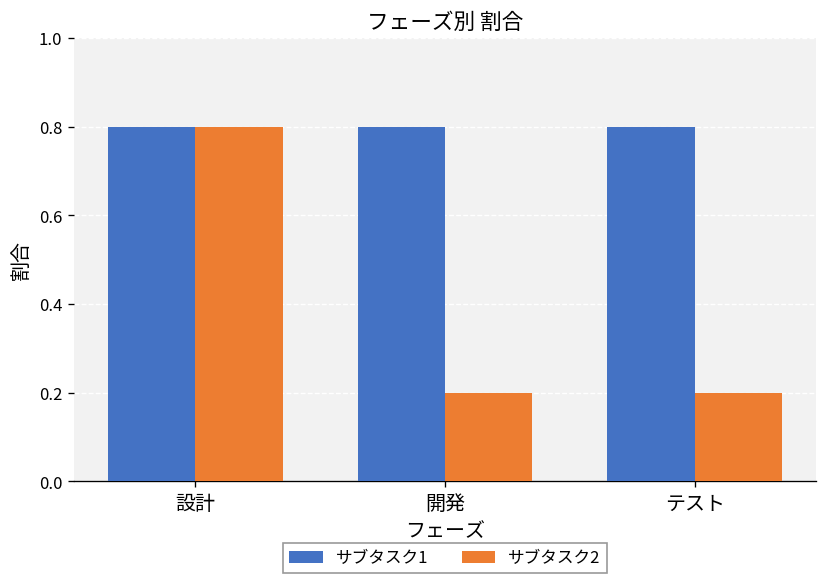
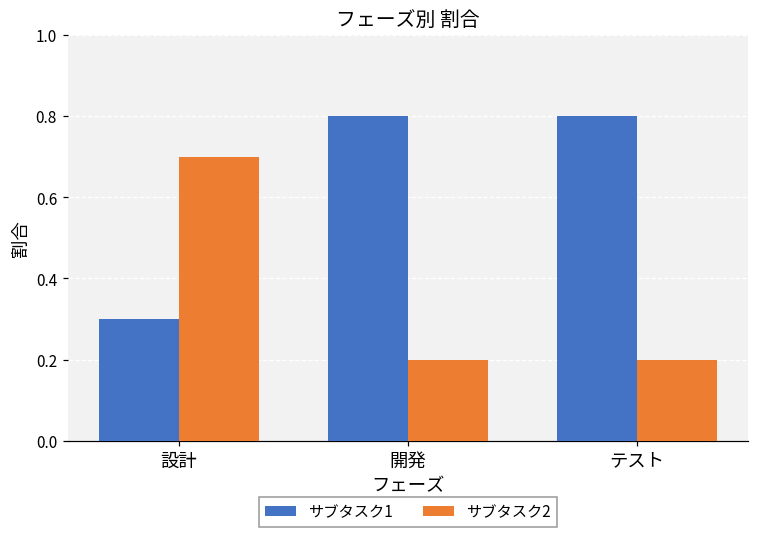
サブタスク1, 設計: 0.8 -> 0.3
サブタスク2, 設計: 0.8 -> 0.7
